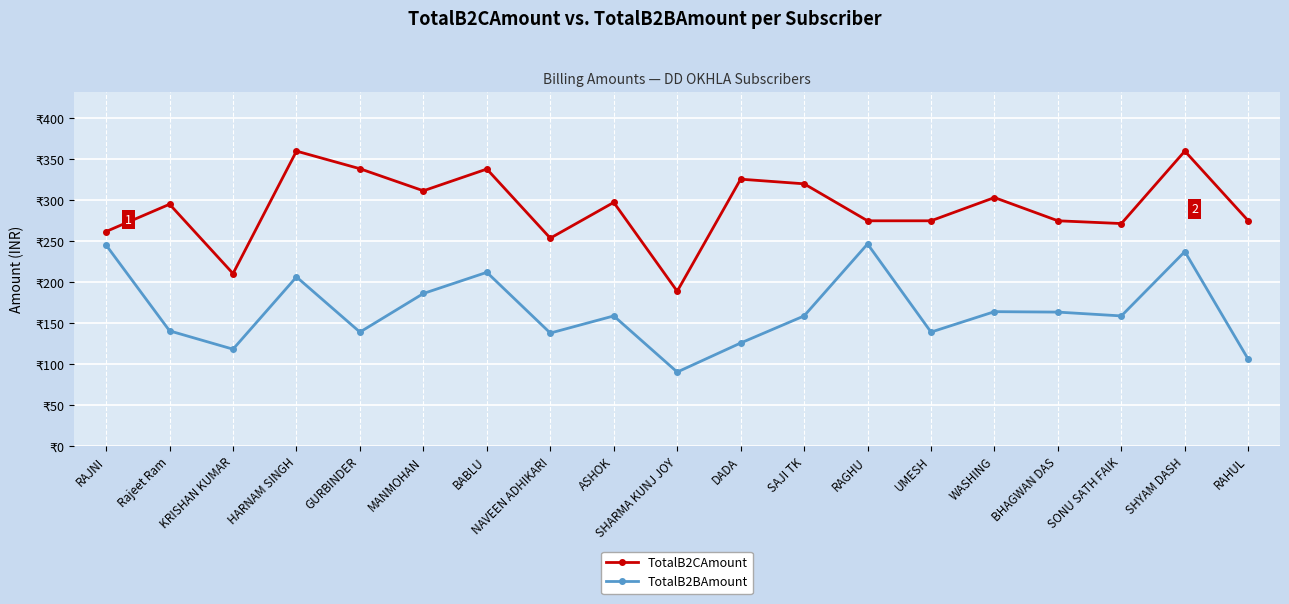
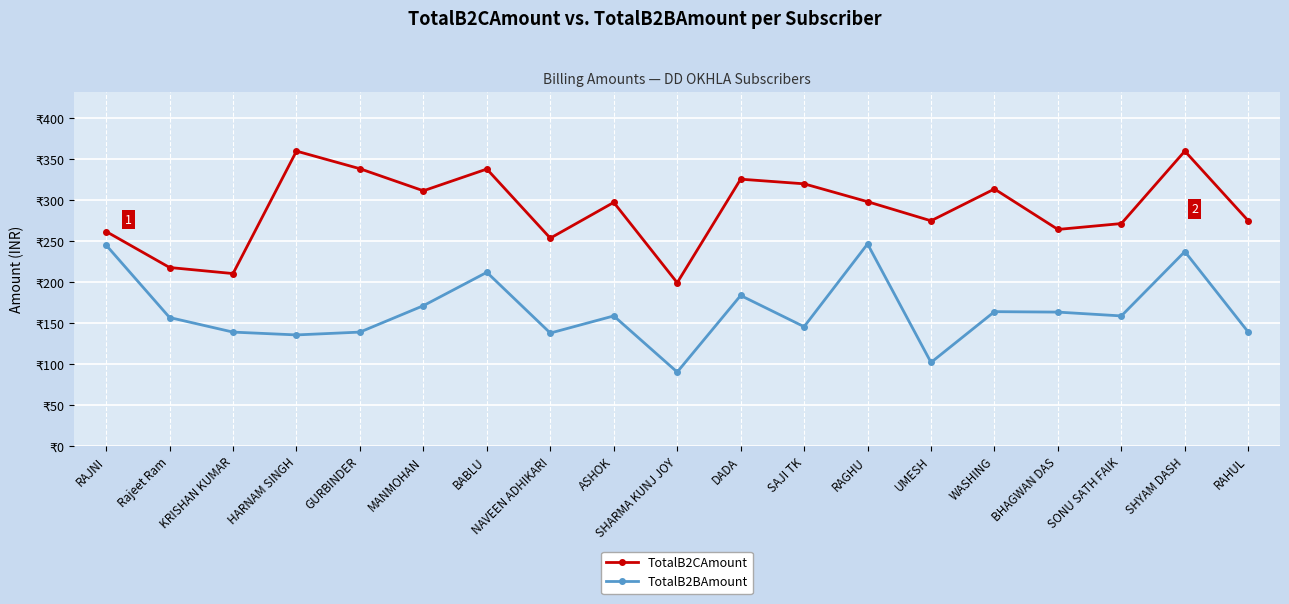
TotalB2CAmount, Rajeet Ram: ₹300 -> ₹220
TotalB2BAmount, Rajeet Ram: ₹140 -> ₹160
TotalB2BAmount, KRISHAN KUMAR: ₹120 -> ₹140
TotalB2BAmount, HARNAM SINGH: ₹210 -> ₹140
TotalB2BAmount, MANMOHAN: ₹190 -> ₹170
TotalB2CAmount, SHARMA KUNJ JOY: ₹190 -> ₹200
TotalB2BAmount, DADA: ₹130 -> ₹180
TotalB2BAmount, SAJI TK: ₹160 -> ₹150
TotalB2CAmount, RAGHU: ₹270 -> ₹300
TotalB2BAmount, UMESH: ₹140 -> ₹100
TotalB2CAmount, WASHING: ₹300 -> ₹310
TotalB2CAmount, BHAGWAN DAS: ₹270 -> ₹260
TotalB2BAmount, RAHUL: ₹110 -> ₹140
